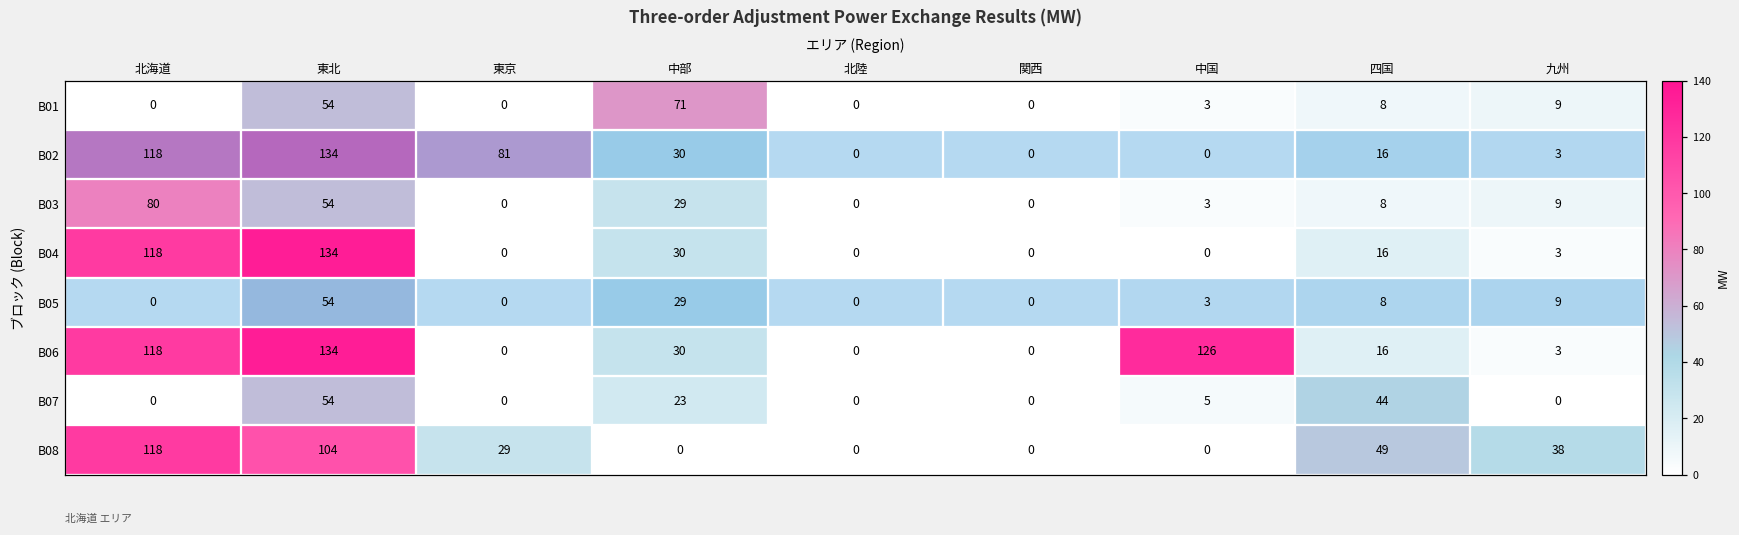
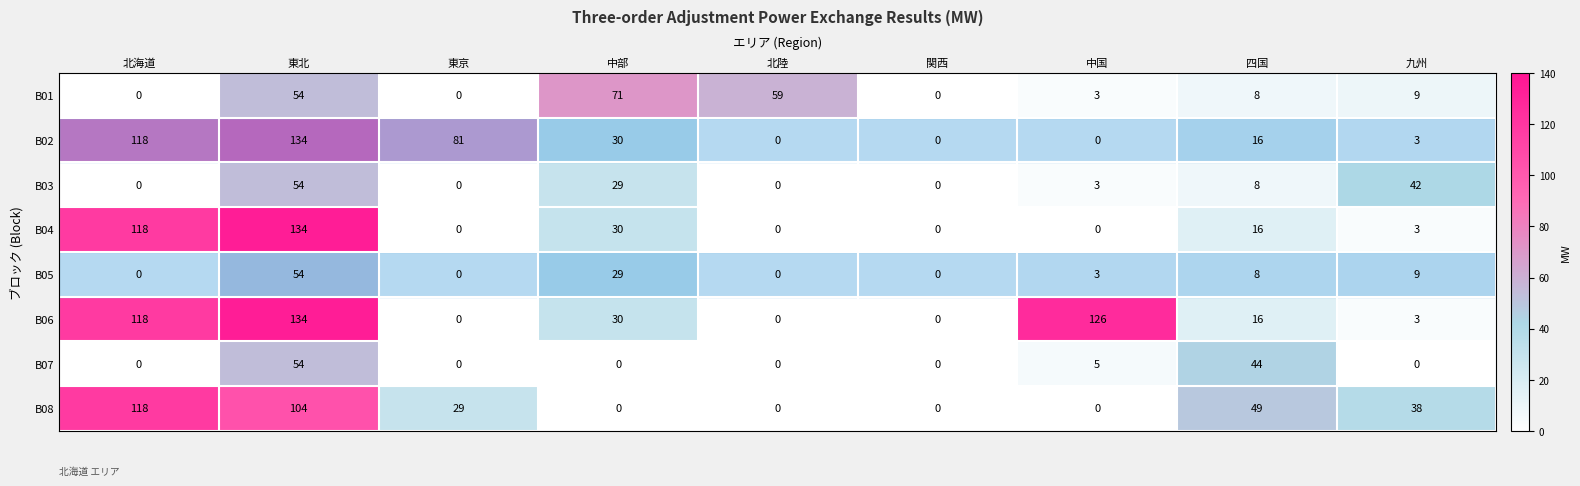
B01, 北陸: 0 -> 59
B03, 北海道: 80 -> 0
B03, 九州: 9 -> 42
B07, 中部: 23 -> 0
